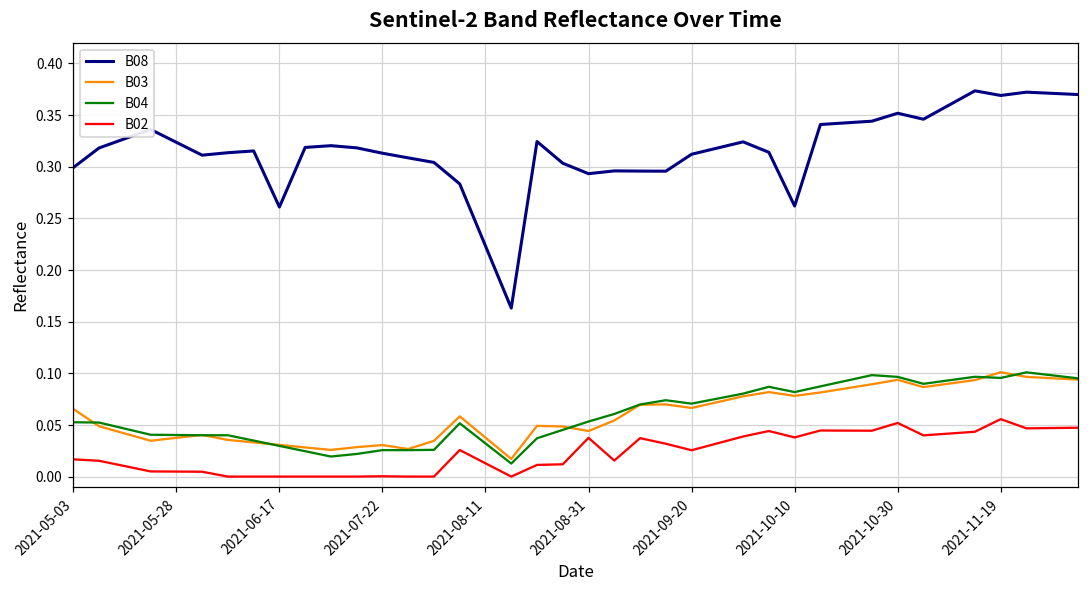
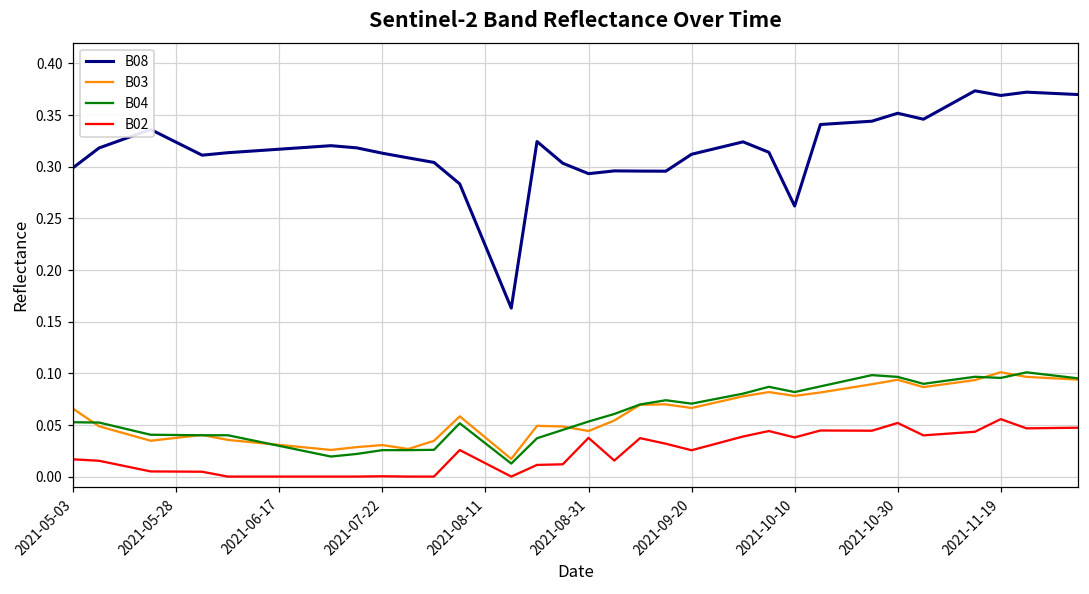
B08, 2021-06-17: 0.26 -> 0.32
